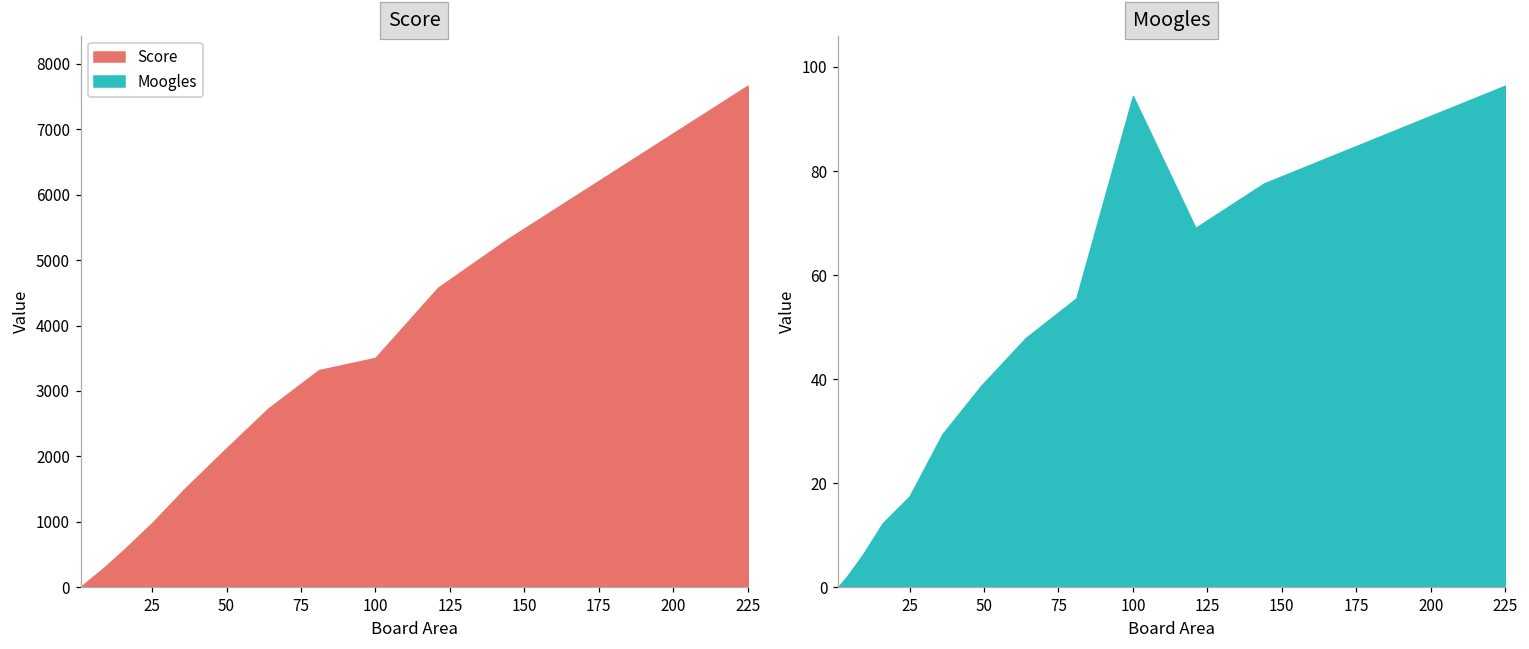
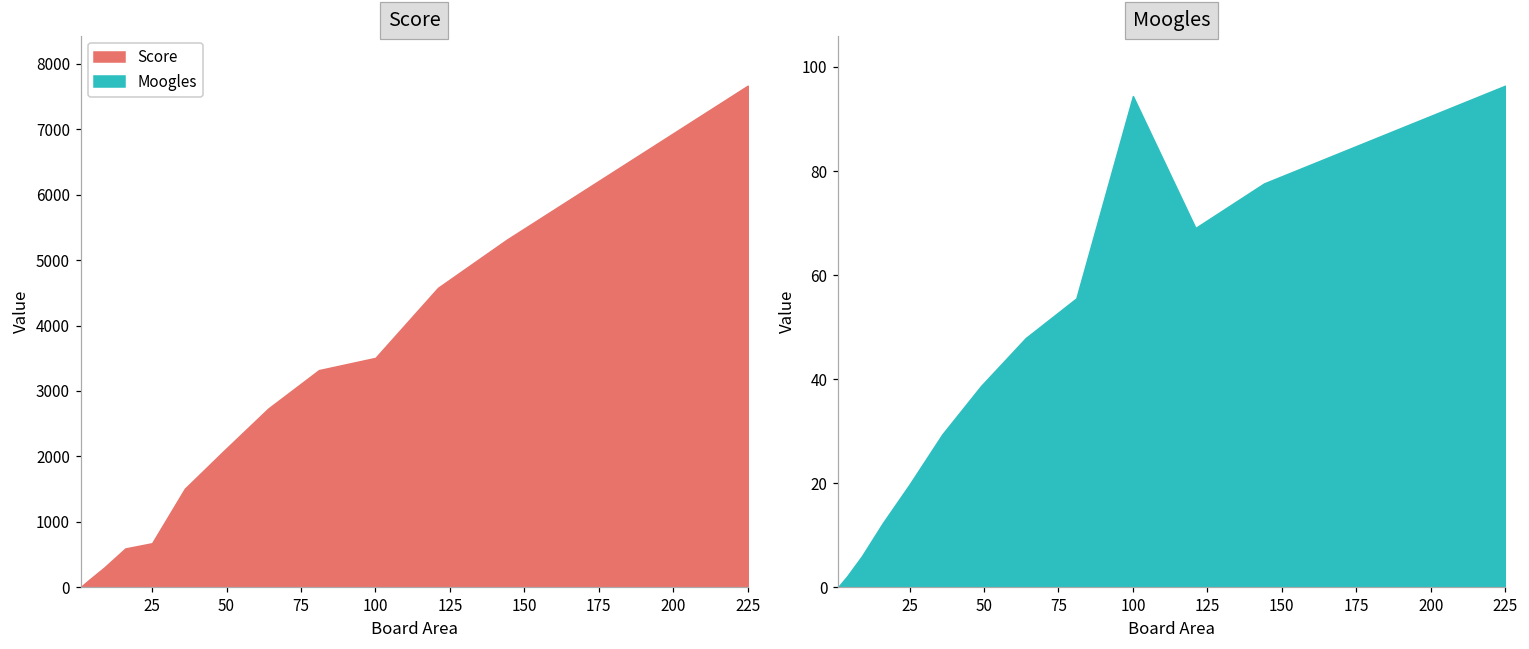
Score, 25: 1000 -> 700
Moogles, 25: 17 -> 20
